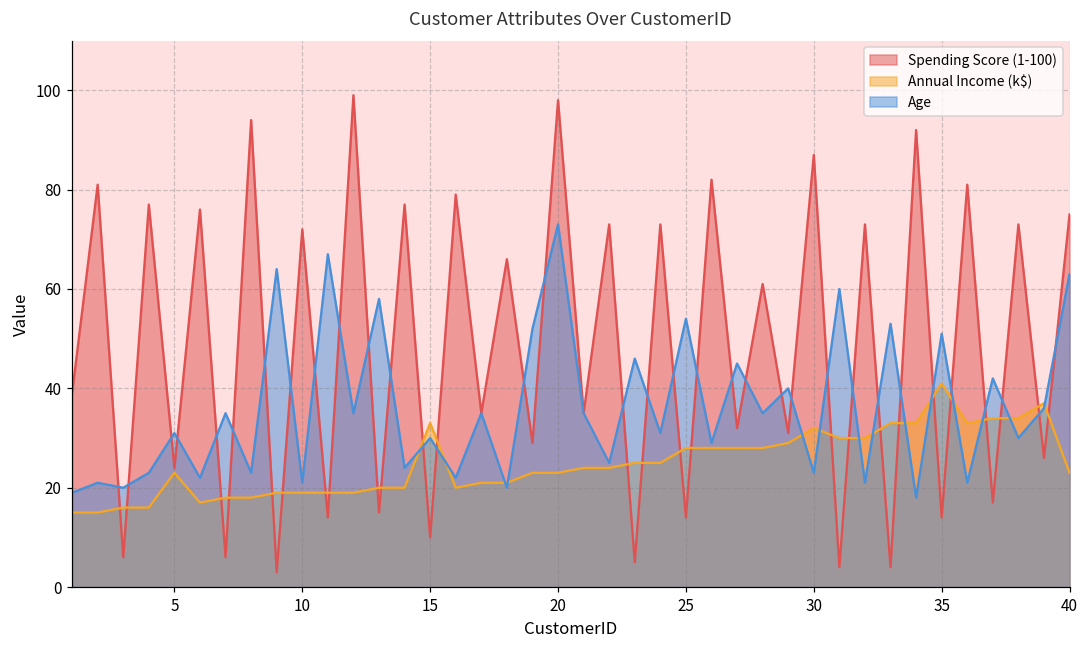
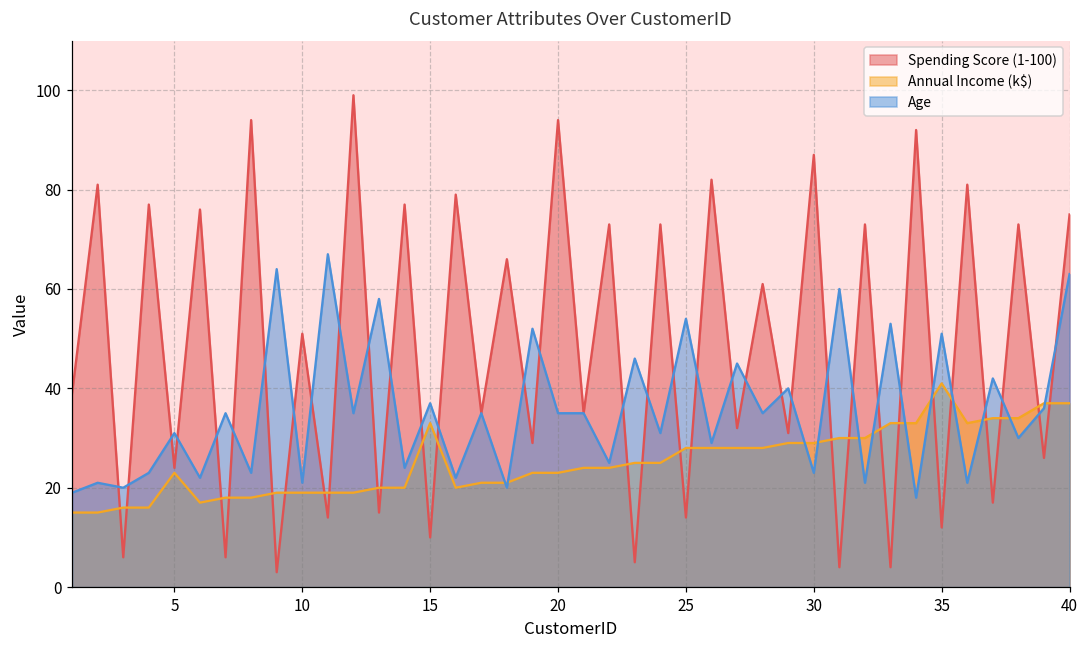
Spending Score (1-100), 10: 72 -> 51
Age, 15: 30 -> 37
Spending Score (1-100), 20: 98 -> 94
Age, 20: 73 -> 35
Annual Income (k$), 30: 32 -> 29
Spending Score (1-100), 35: 14 -> 12
Annual Income (k$), 40: 23 -> 37
